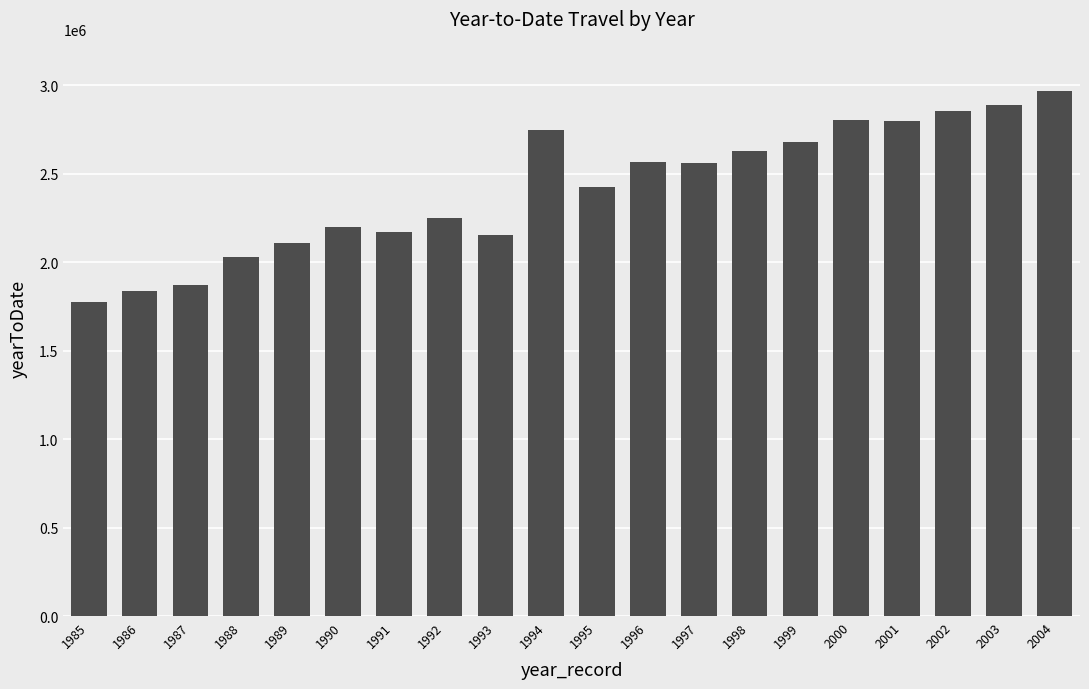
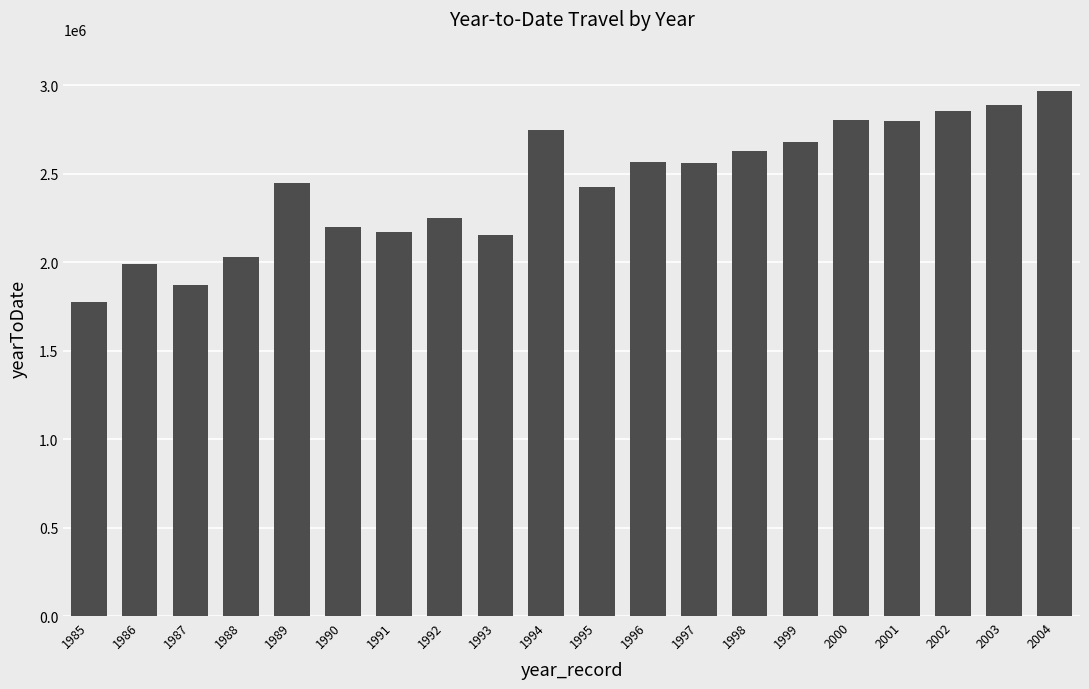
1986: 1840000 -> 1990000
1989: 2110000 -> 2450000
